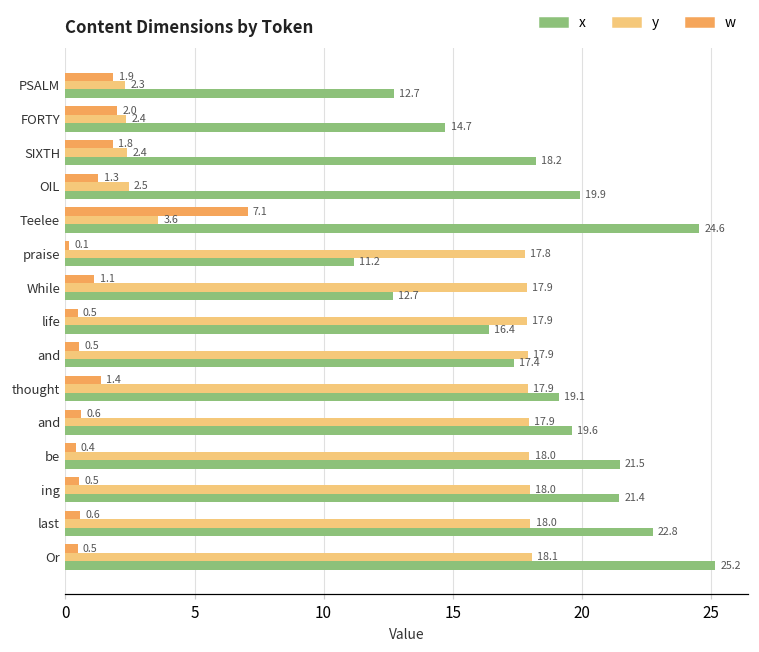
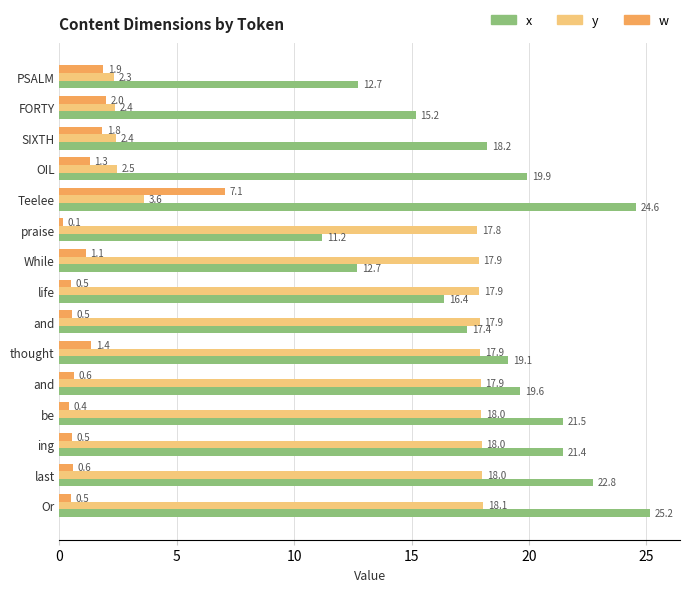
x, FORTY: 14.7 -> 15.2
